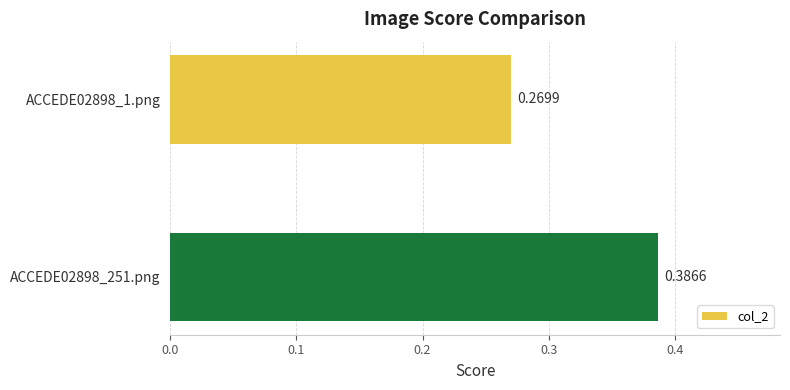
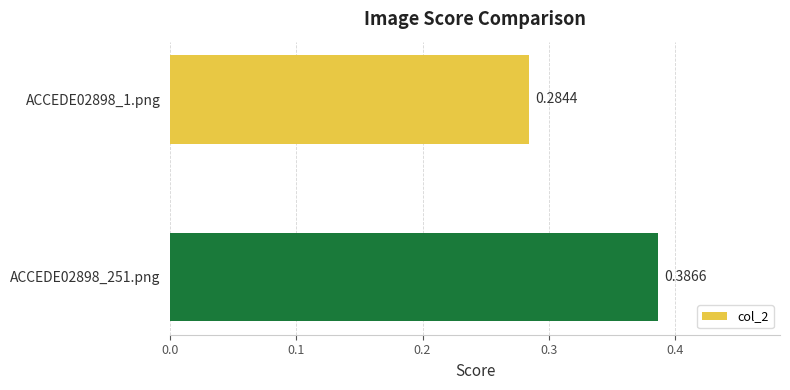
ACCEDE02898_1.png: 0.2699 -> 0.2844
